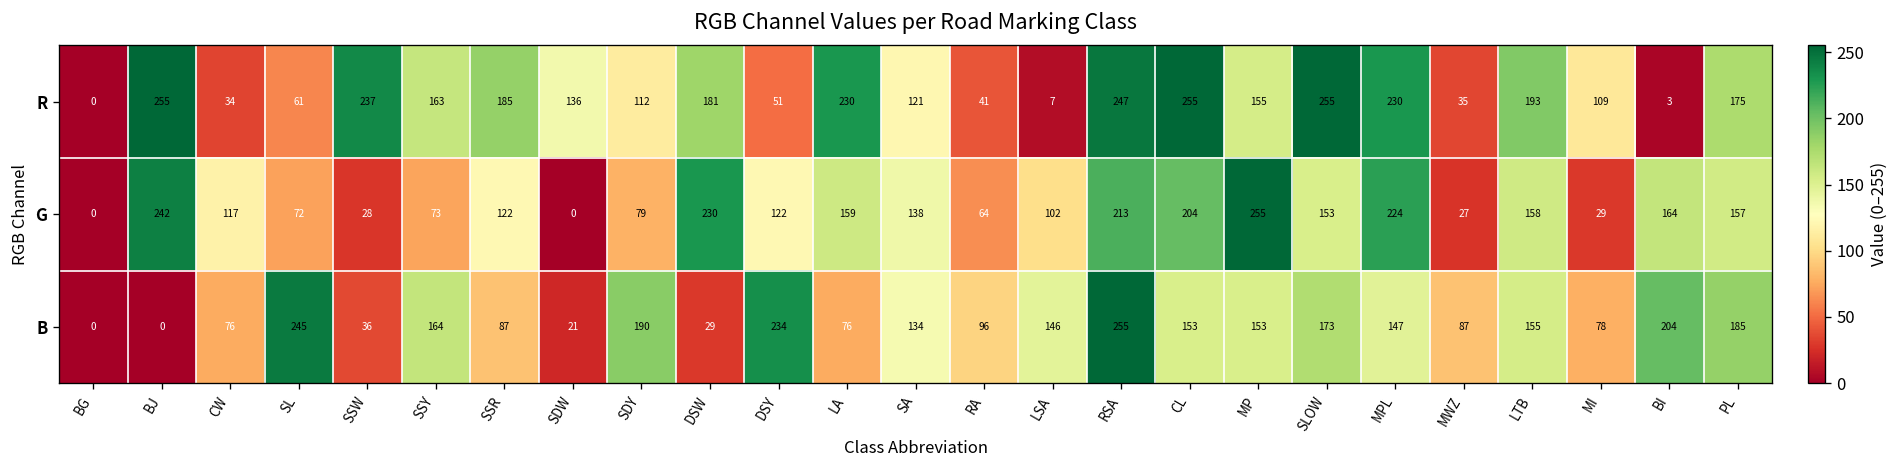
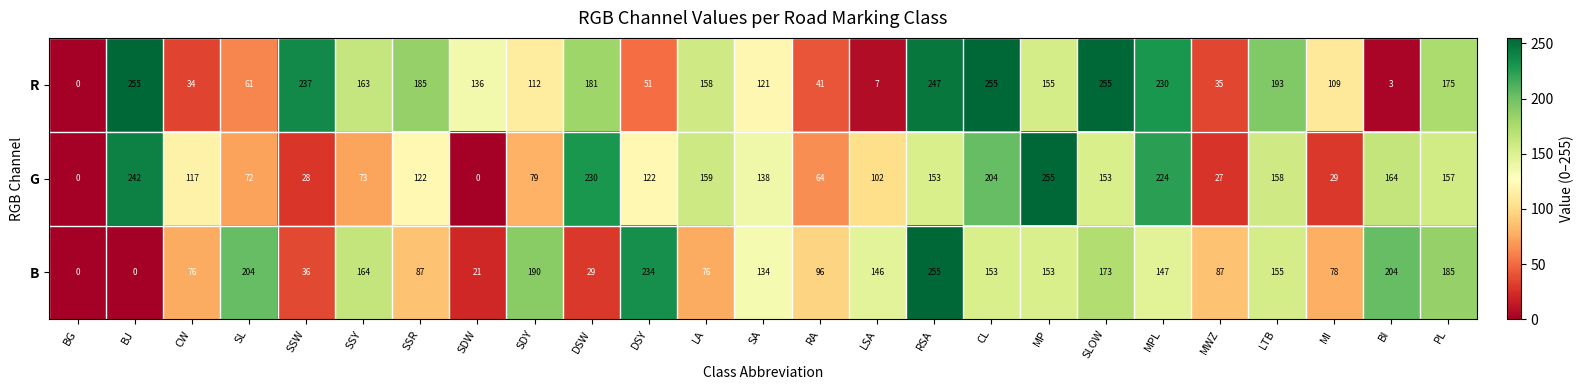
R, LA: 230 -> 158
G, RSA: 213 -> 153
B, SL: 245 -> 204
